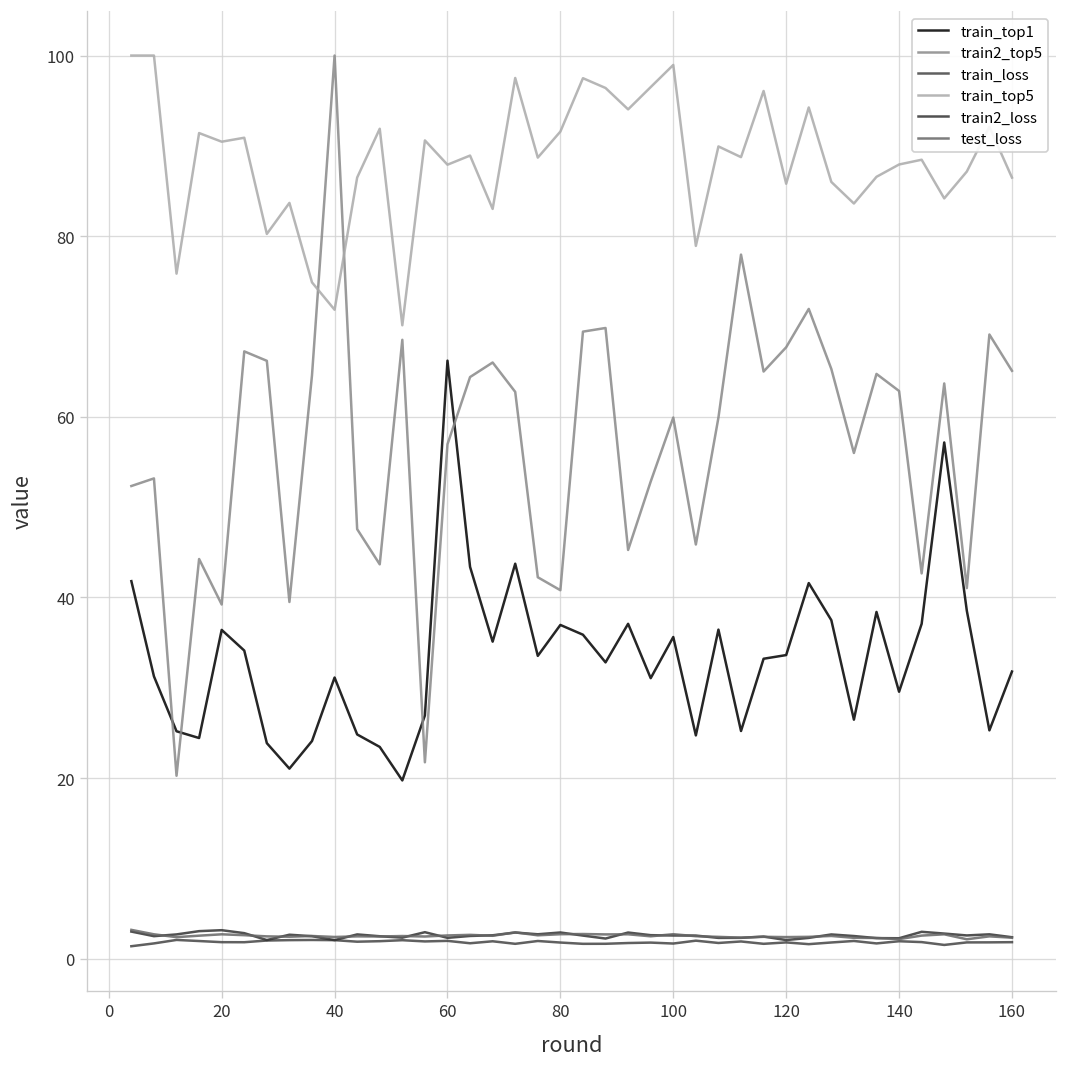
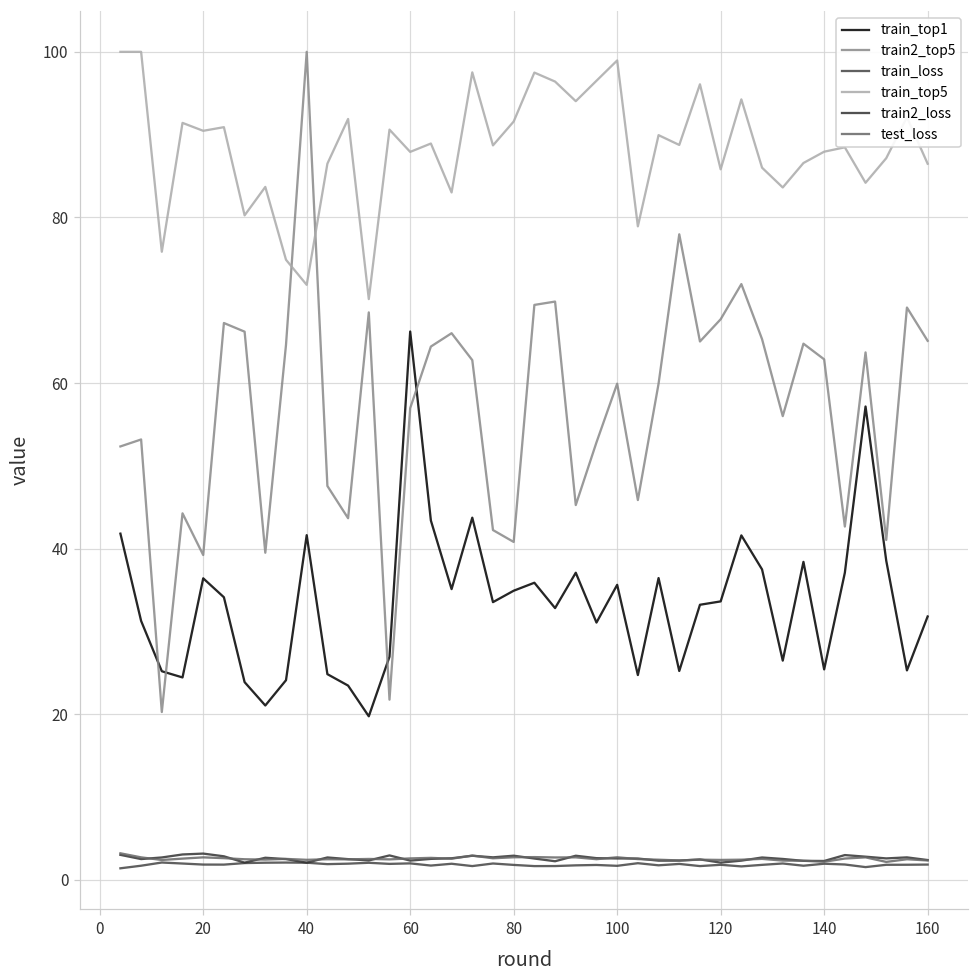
train_top1, 40: 31 -> 42
train_top1, 80: 37 -> 35
train_top1, 140: 30 -> 25
